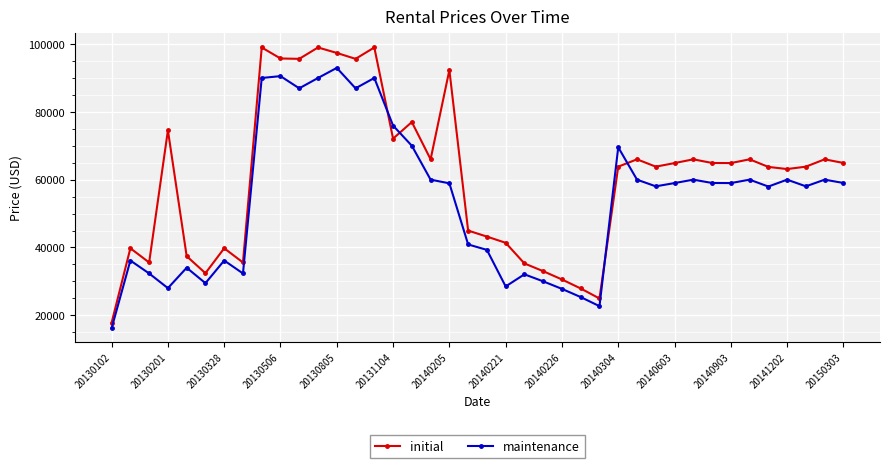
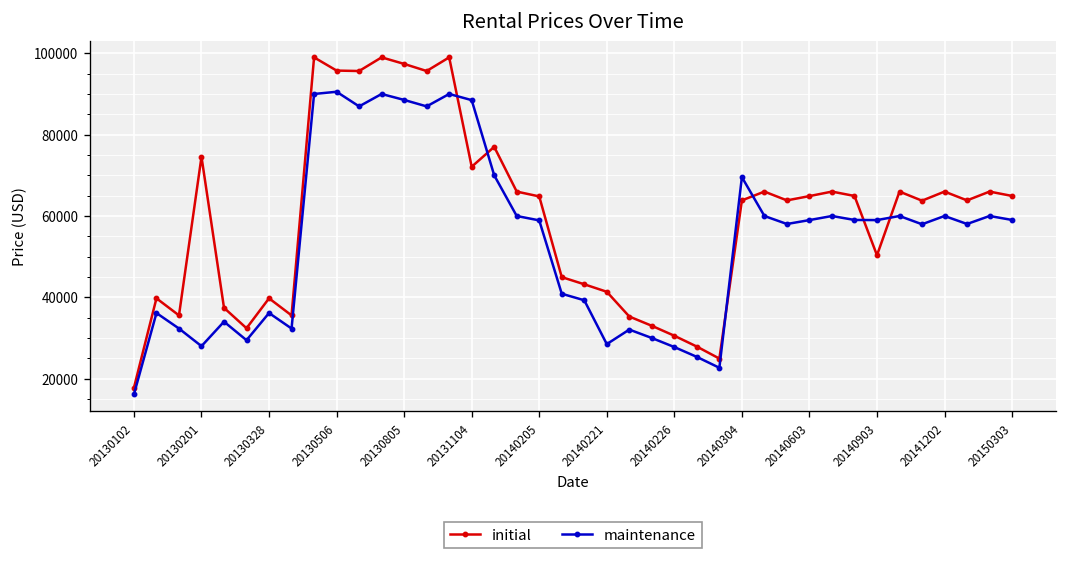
maintenance, 20130805: 93000 -> 89000
maintenance, 20131104: 76000 -> 88000
initial, 20140205: 92000 -> 65000
initial, 20140903: 65000 -> 50000
initial, 20141202: 63000 -> 66000
